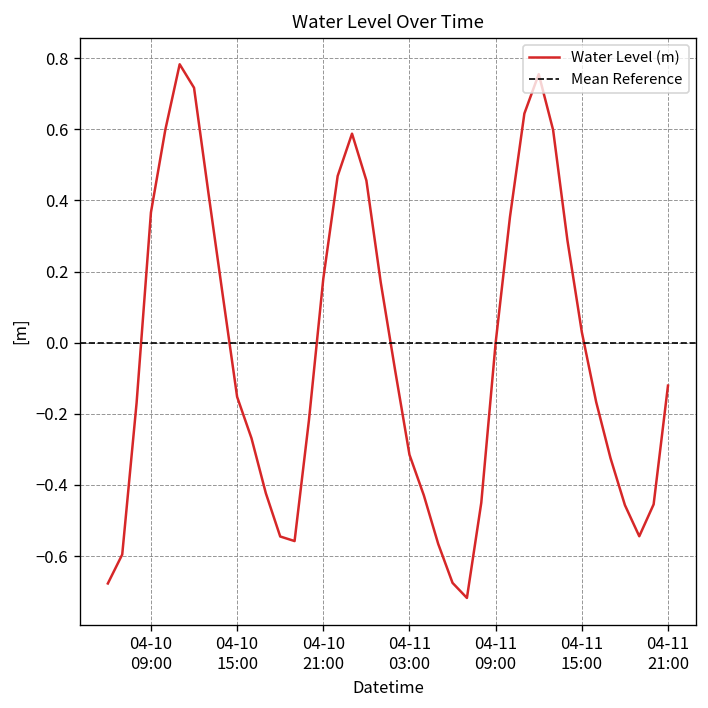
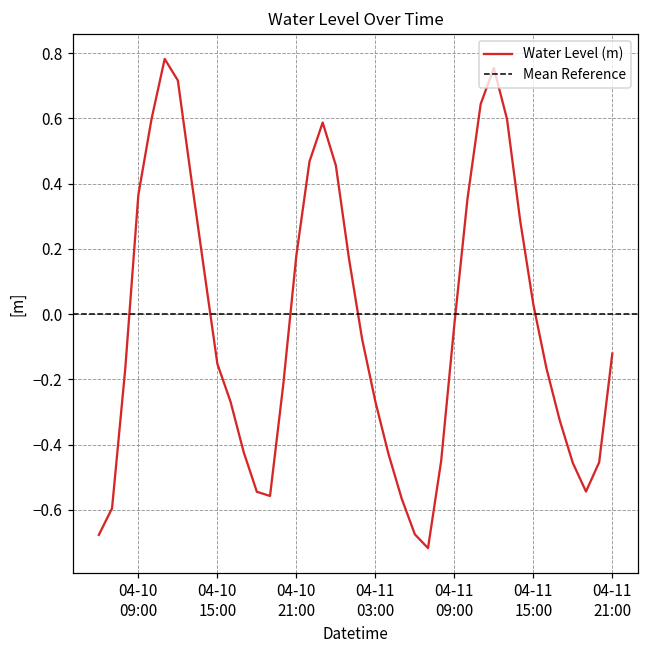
04-11 03:00: -0.32 -> -0.27
04-11 09:00: 0.00 -> -0.03
